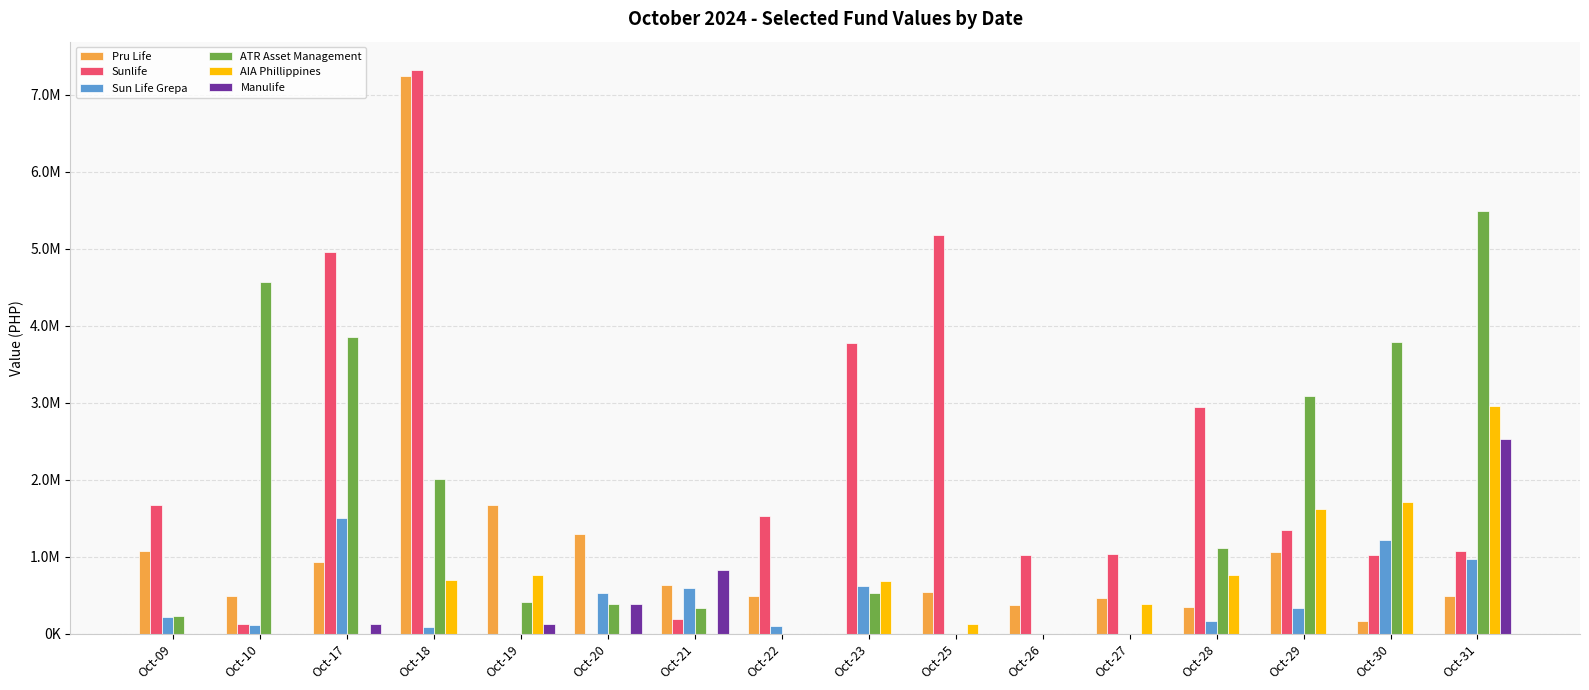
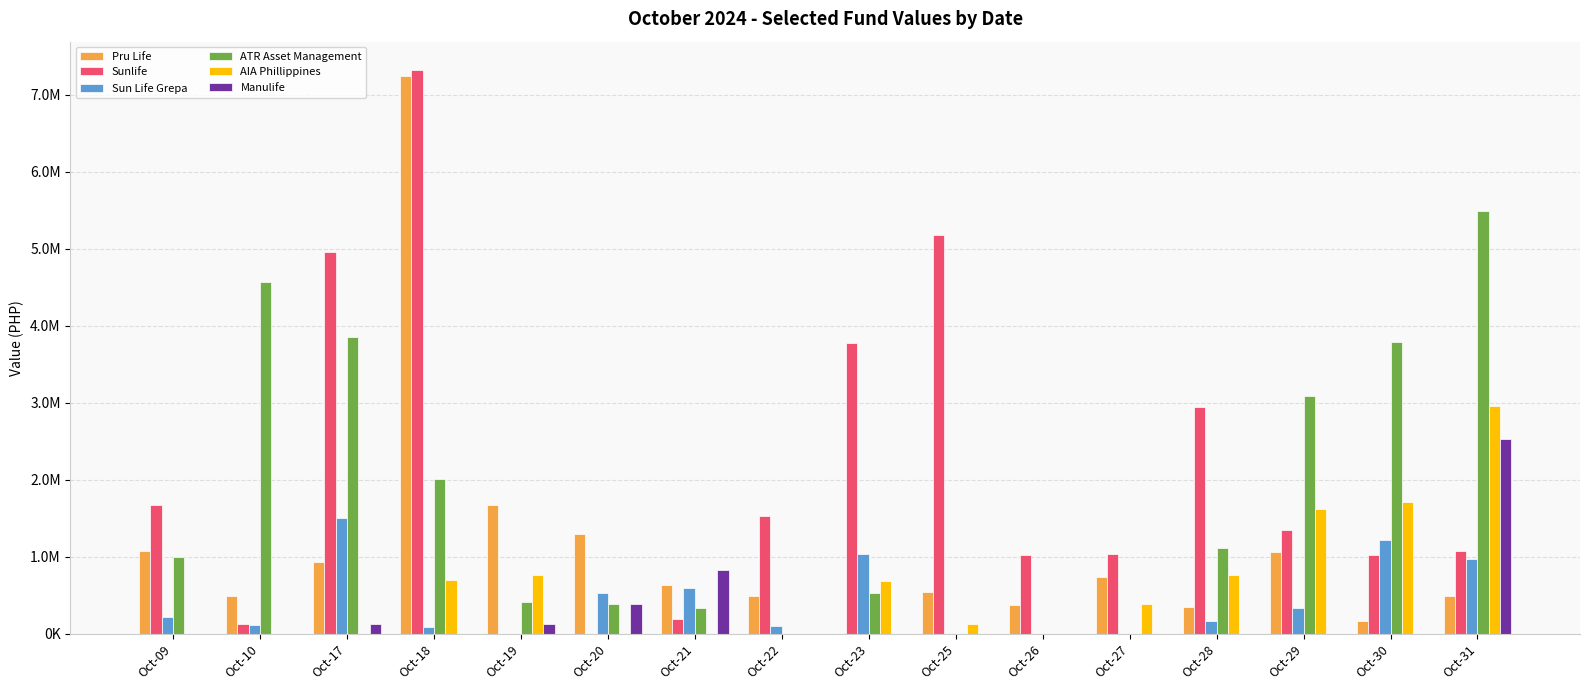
ATR Asset Management, Oct-09: 200000 -> 1000000
Sun Life Grepa, Oct-23: 600000 -> 1000000
Pru Life, Oct-27: 500000 -> 700000
